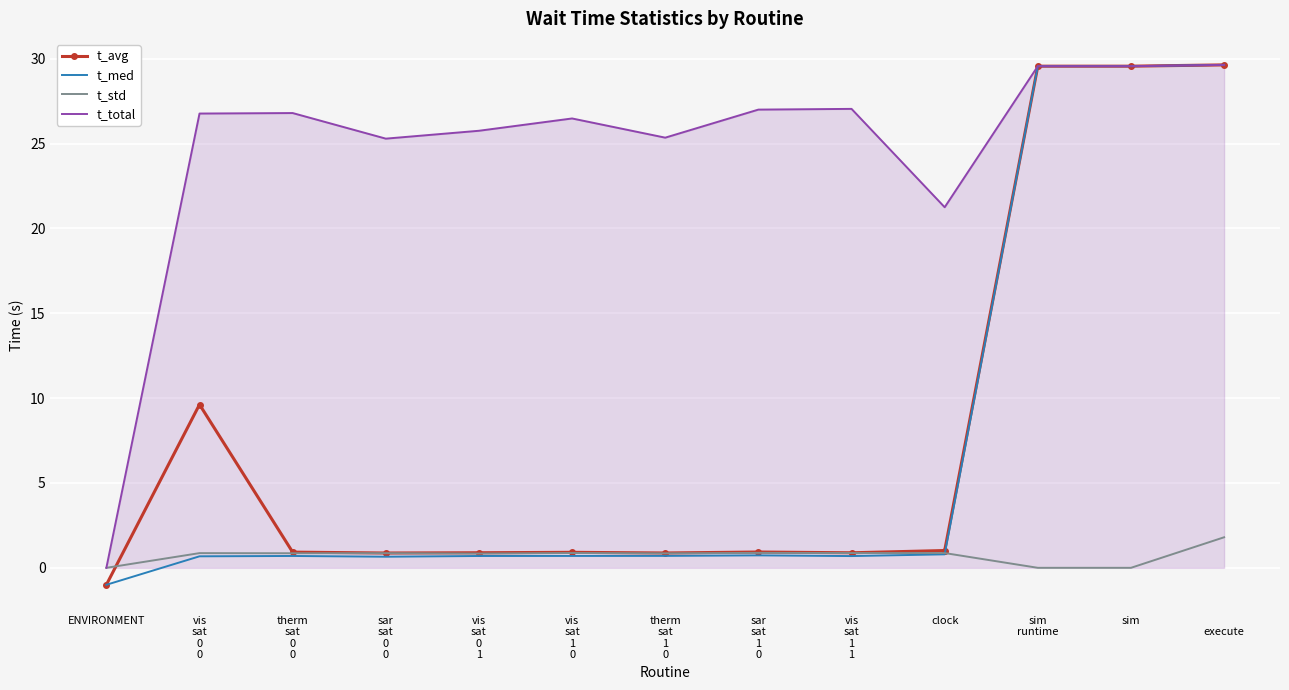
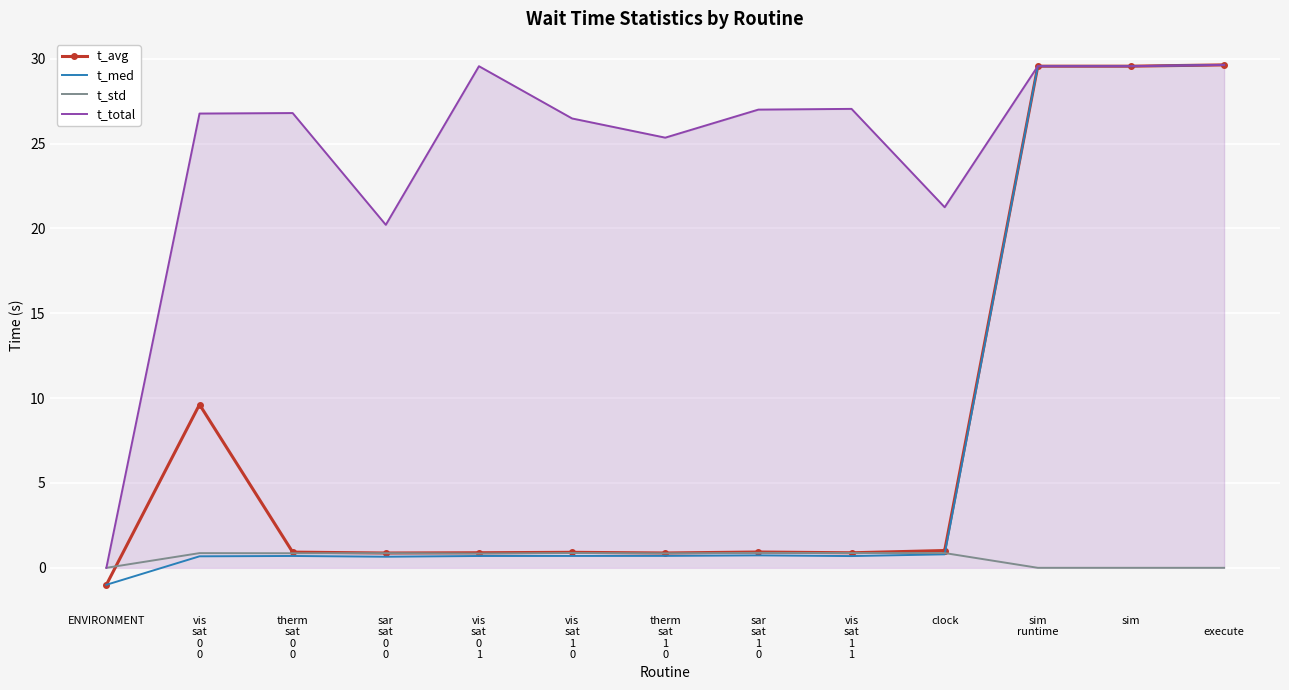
t_total, sar sat 0 0: 25.3 -> 20.2
t_total, vis sat 0 1: 25.8 -> 29.6
t_std, execute: 1.8 -> 0.0
